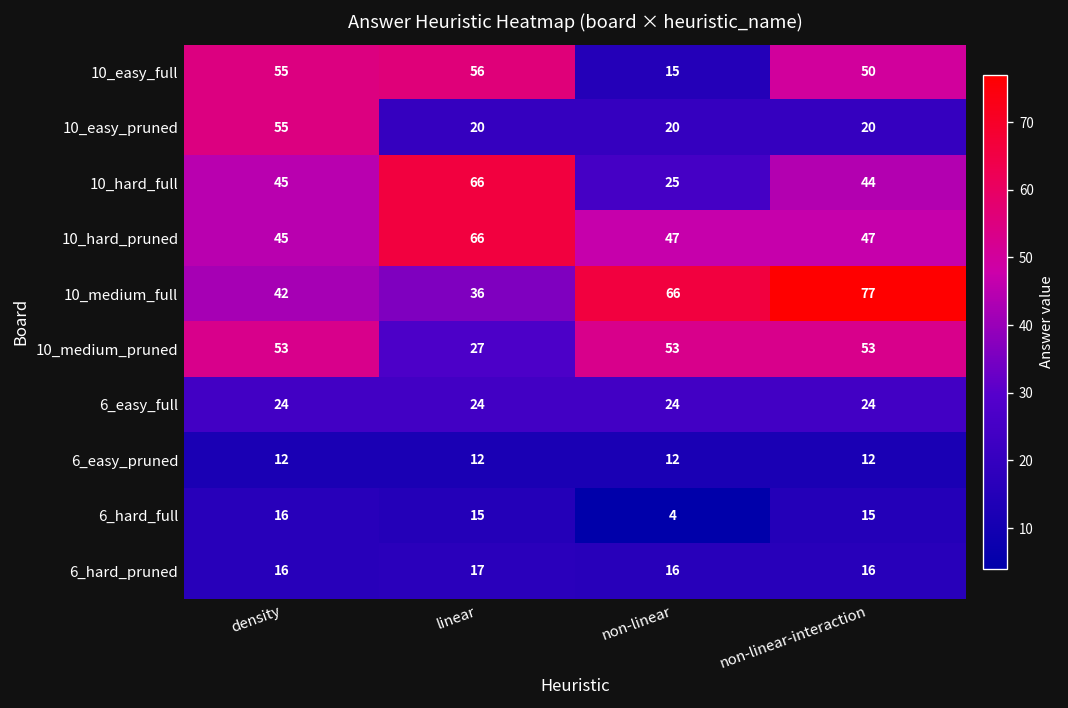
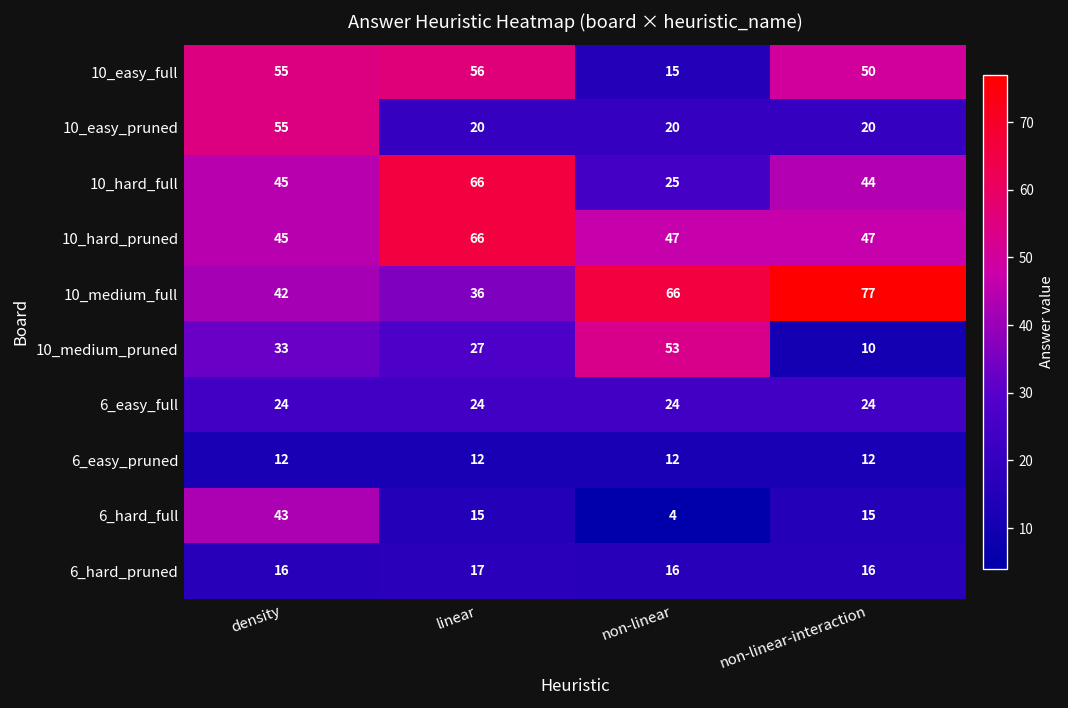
10_medium_pruned, density: 53 -> 33
10_medium_pruned, non-linear-interaction: 53 -> 10
6_hard_full, density: 16 -> 43
